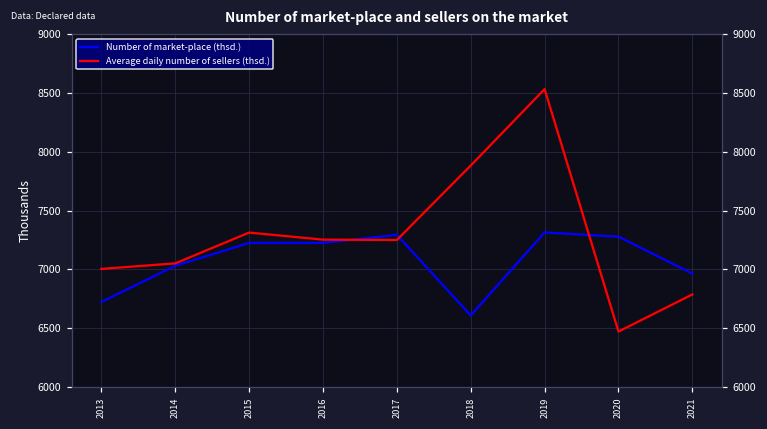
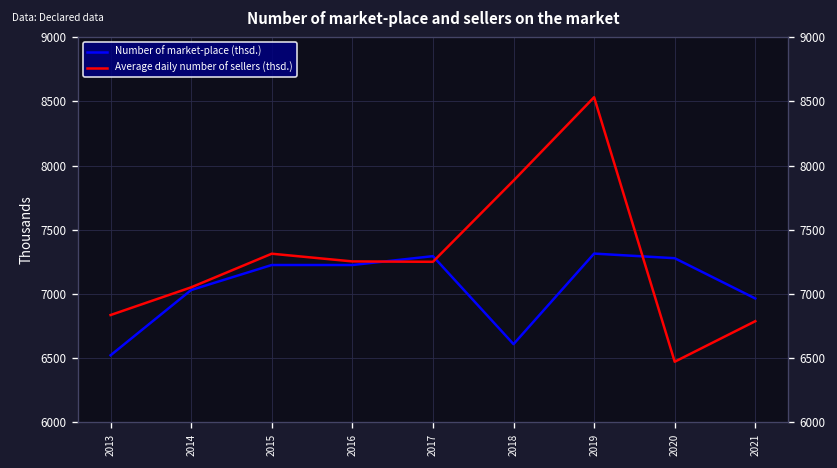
Number of market-place (thsd.), 2013: 6720 -> 6520
Average daily number of sellers (thsd.), 2013: 7000 -> 6840
